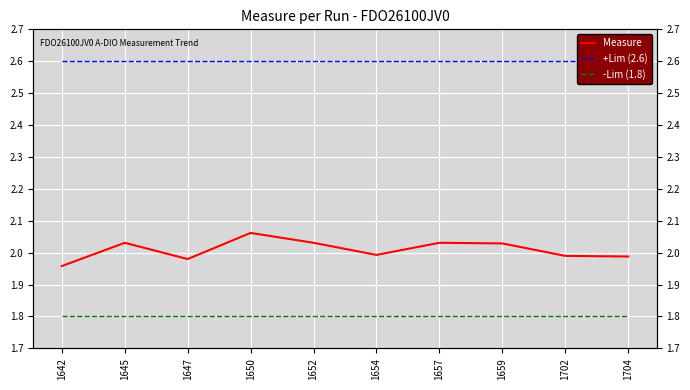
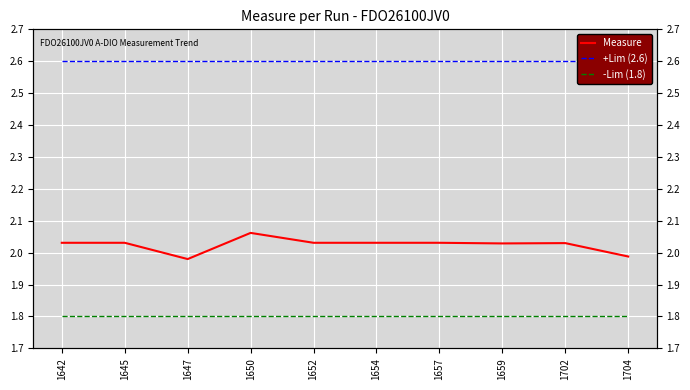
Measure, 1642: 1.96 -> 2.03
Measure, 1654: 1.99 -> 2.03
Measure, 1702: 1.99 -> 2.03
